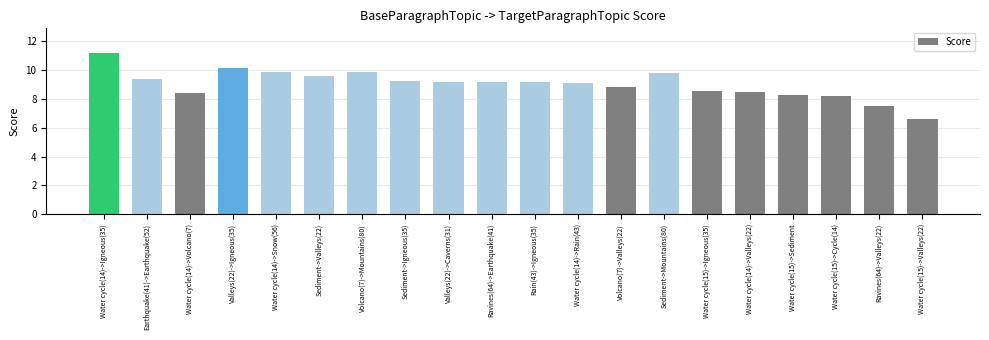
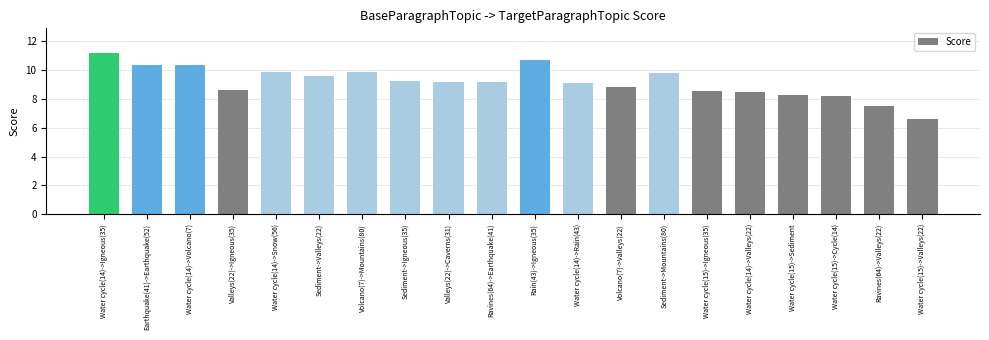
Earthquake(41)->Earthquake(52): 9.4 -> 10.4
Water cycle(14)->Volcano(7): 8.4 -> 10.3
Valleys(22)->Igneous(35): 10.1 -> 8.6
Rain(43)->Igneous(35): 9.2 -> 10.7
